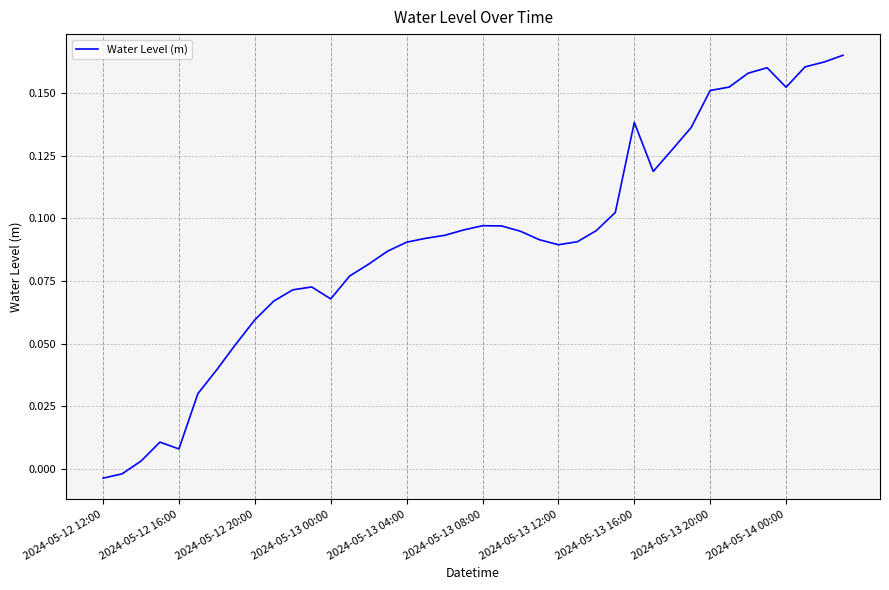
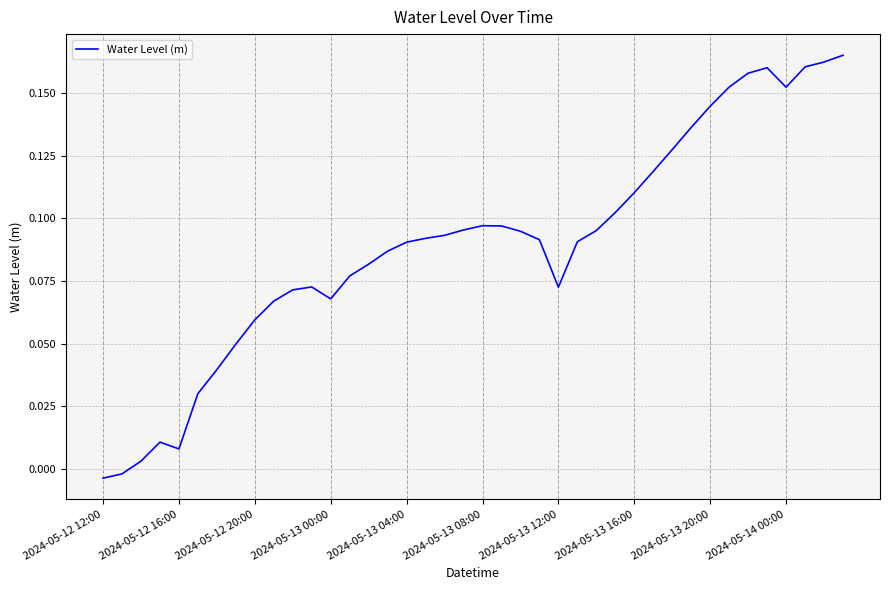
2024-05-13 12:00: 0.090 -> 0.073
2024-05-13 16:00: 0.138 -> 0.110
2024-05-13 20:00: 0.151 -> 0.145
